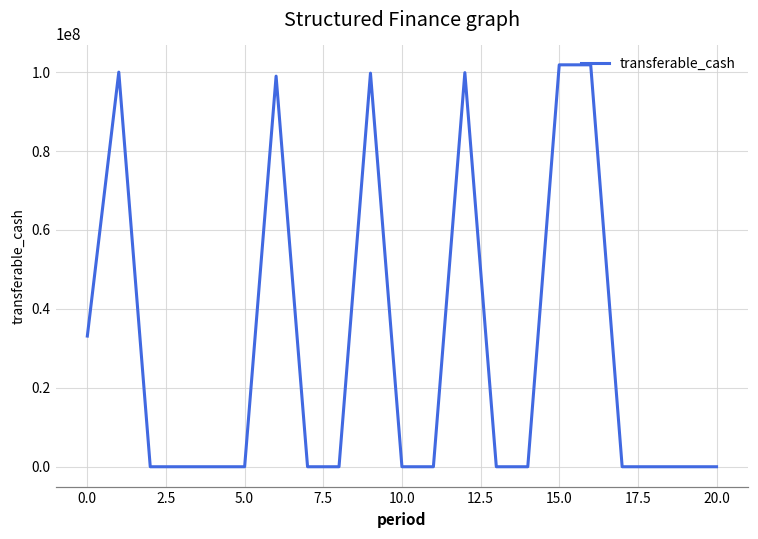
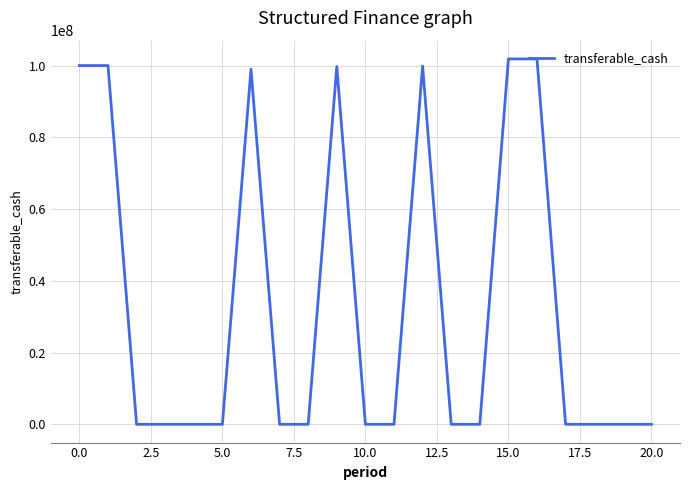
0.0: 33000000 -> 100000000
